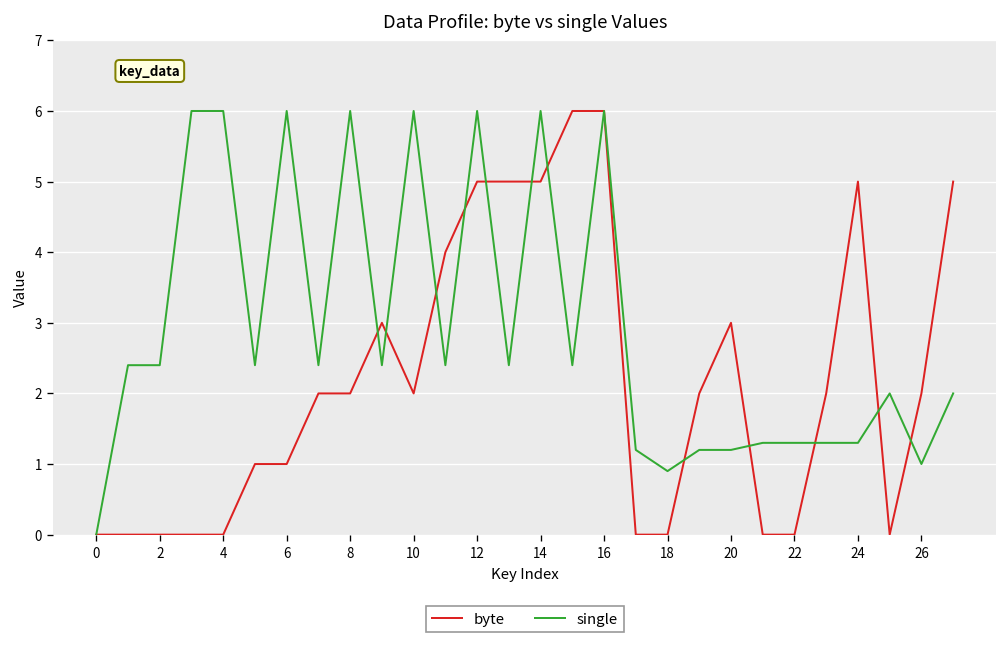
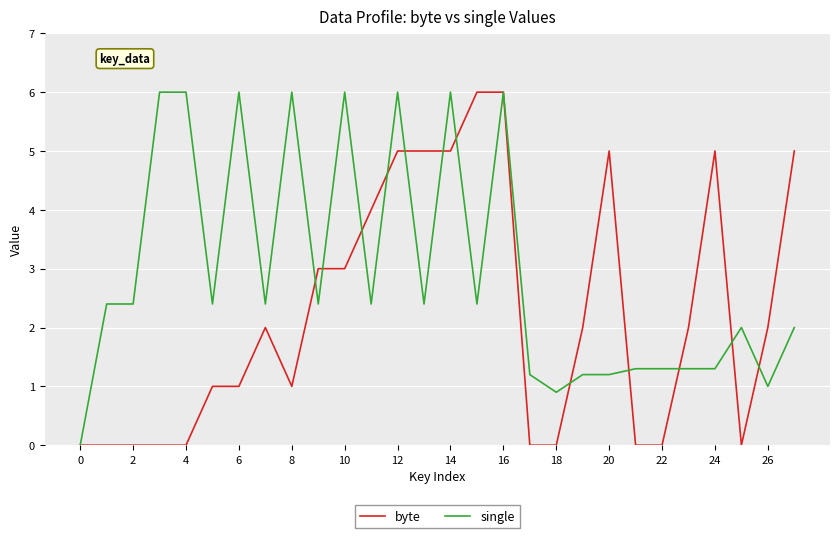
byte, 8: 2 -> 1
byte, 10: 2 -> 3
byte, 20: 3 -> 5
